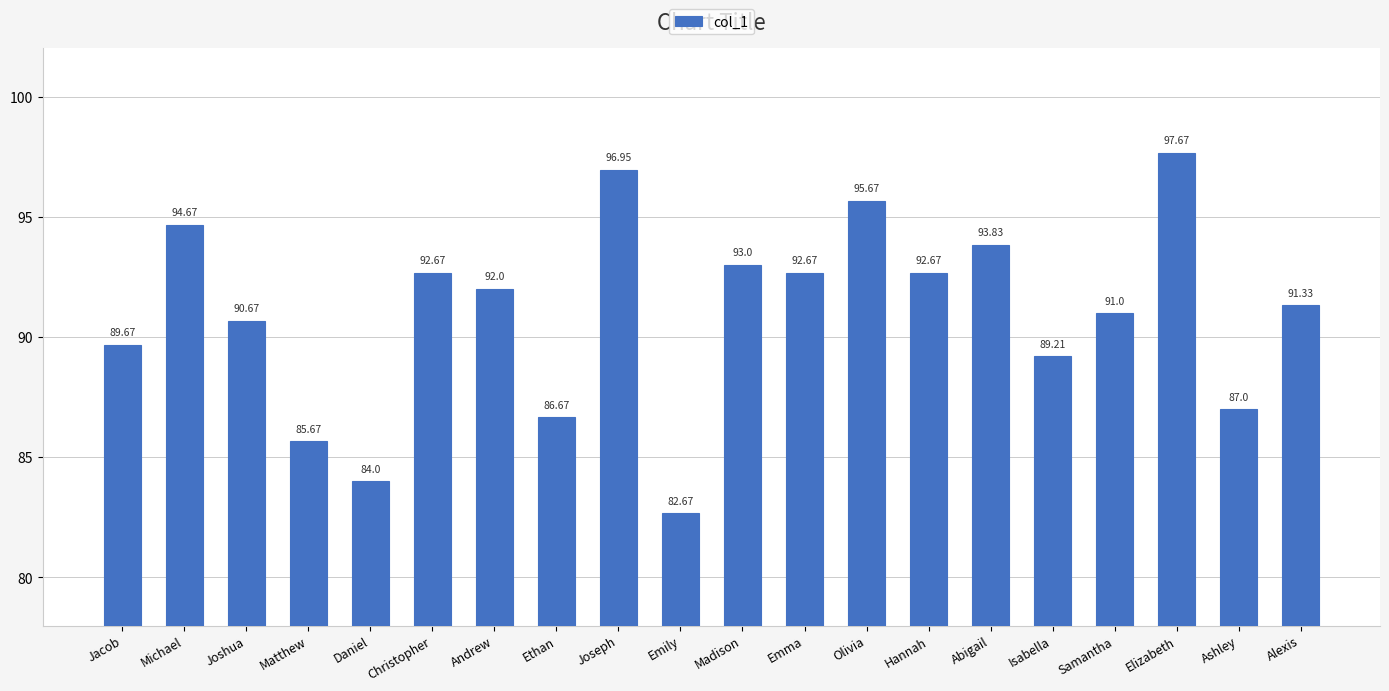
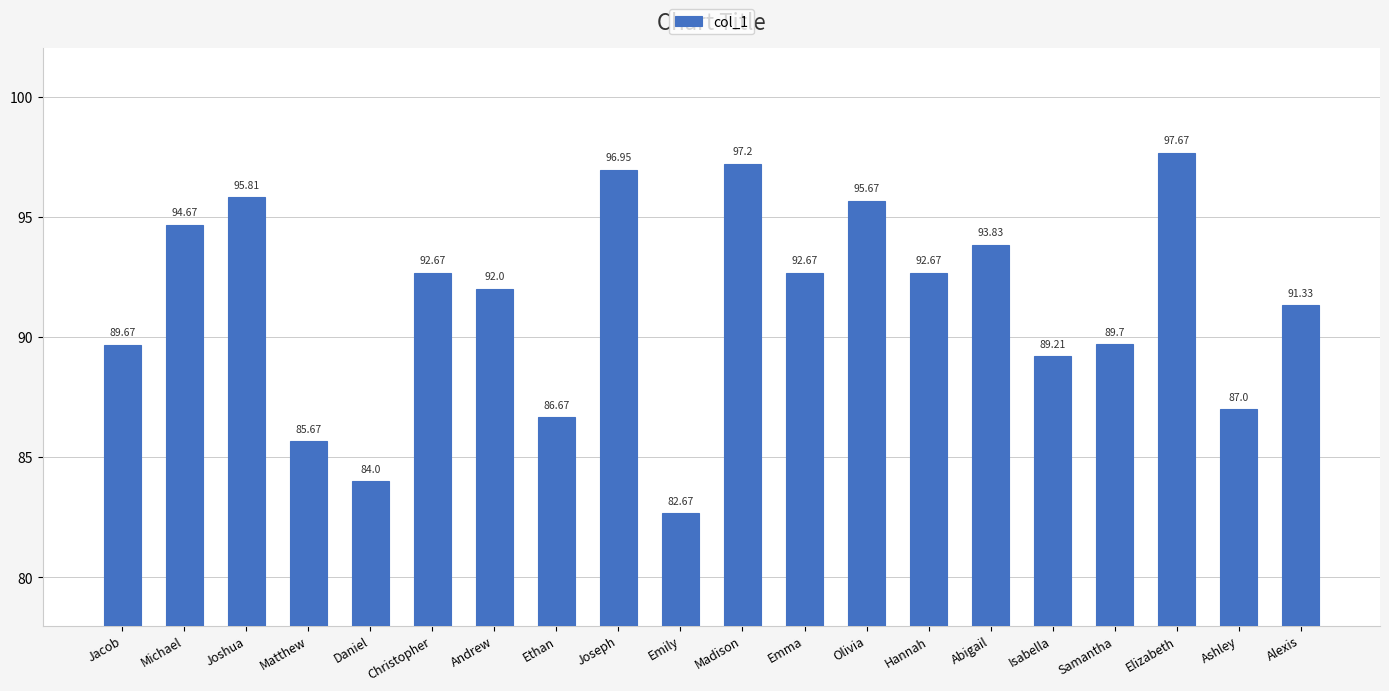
Joshua: 90.67 -> 95.81
Madison: 93.0 -> 97.2
Samantha: 91.0 -> 89.7
